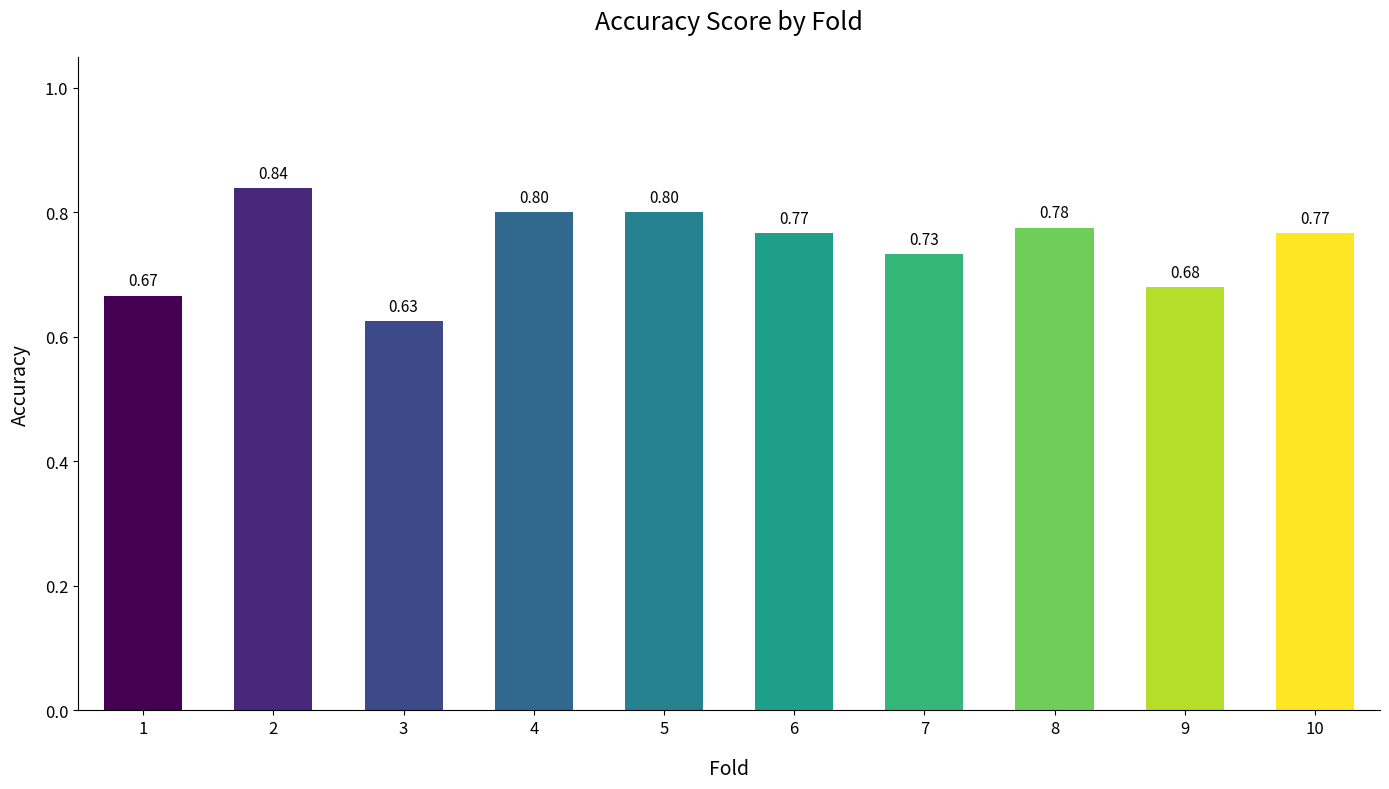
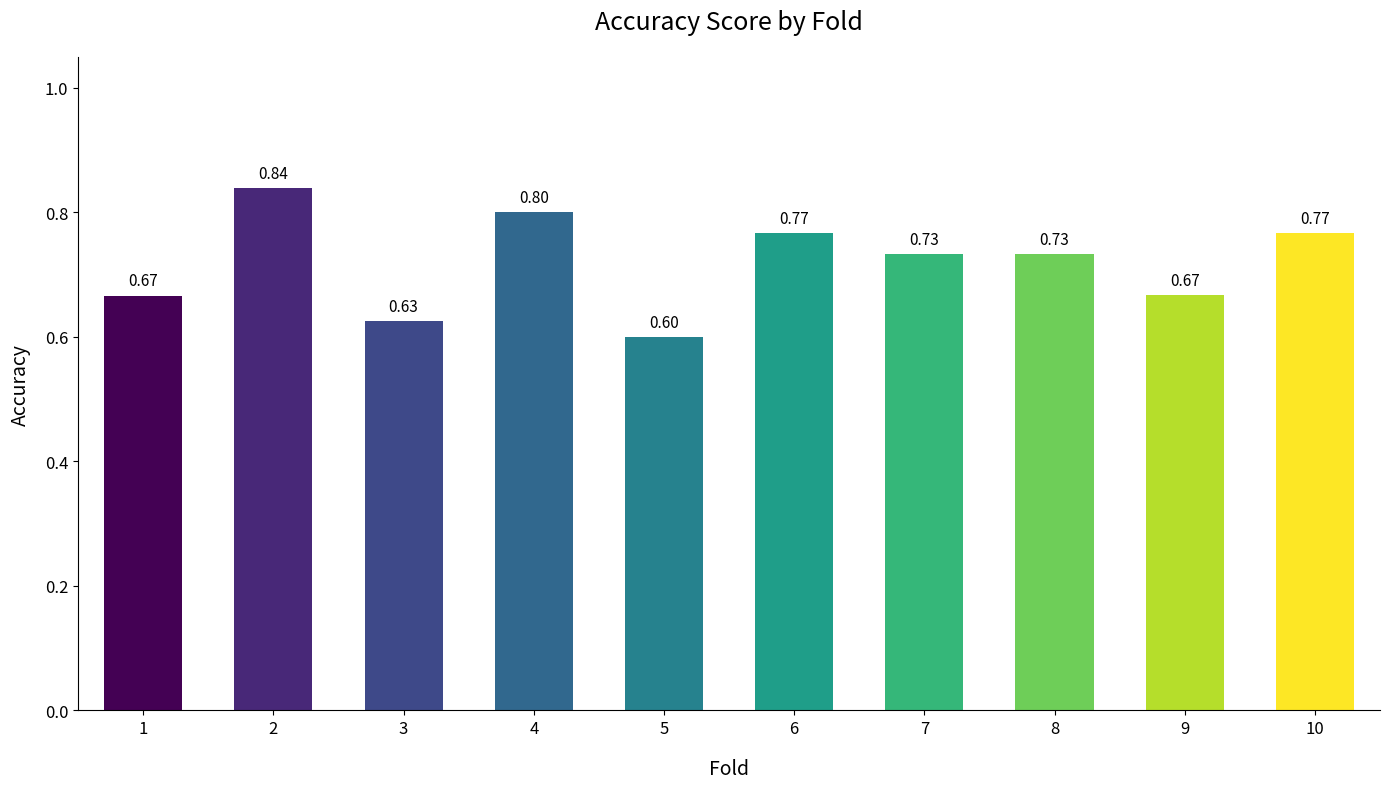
5: 0.80 -> 0.60
8: 0.78 -> 0.73
9: 0.68 -> 0.67
